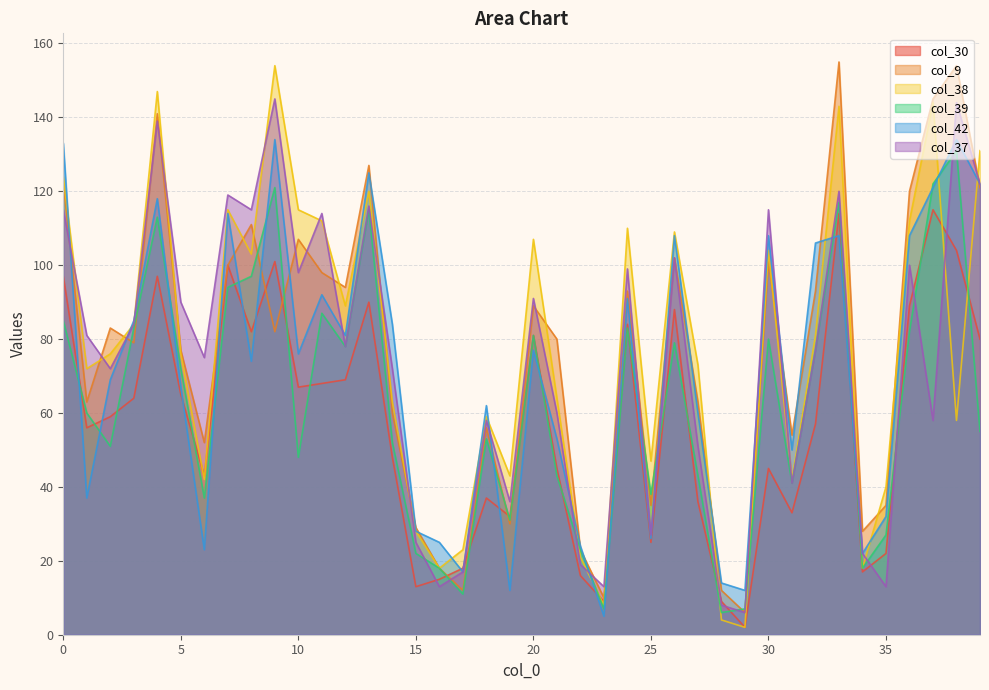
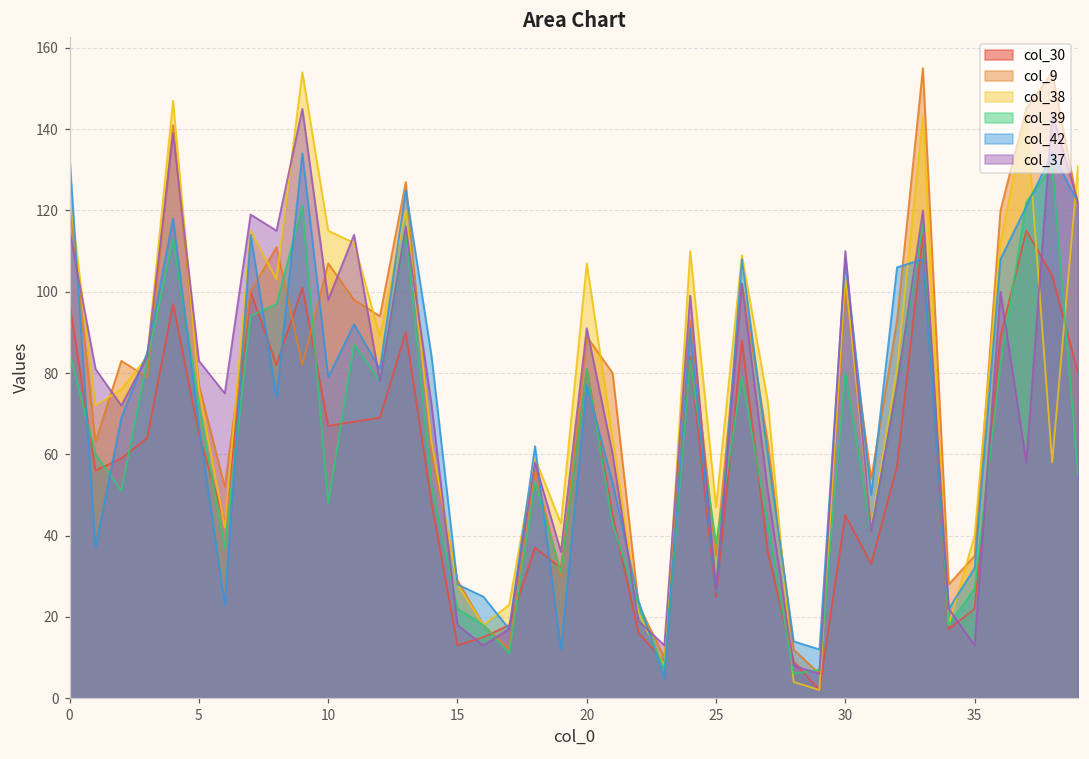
col_37, 5: 90 -> 83
col_42, 10: 76 -> 79
col_37, 15: 25 -> 18
col_37, 30: 115 -> 110
